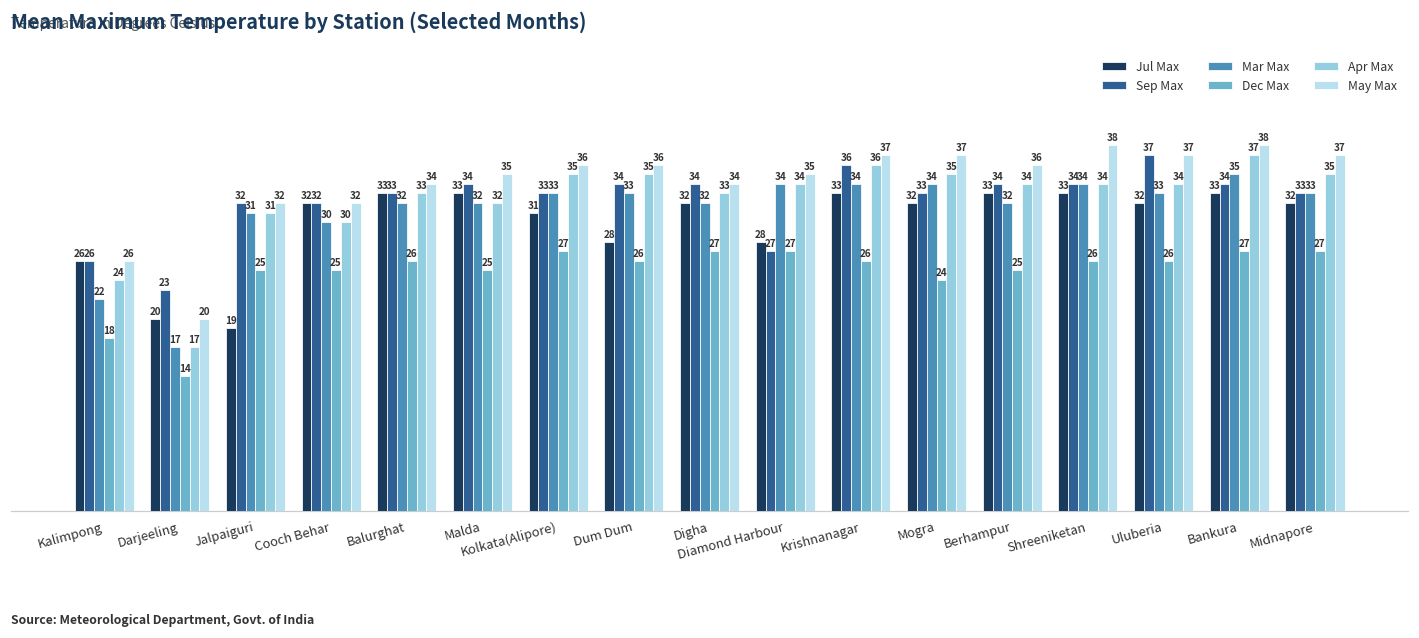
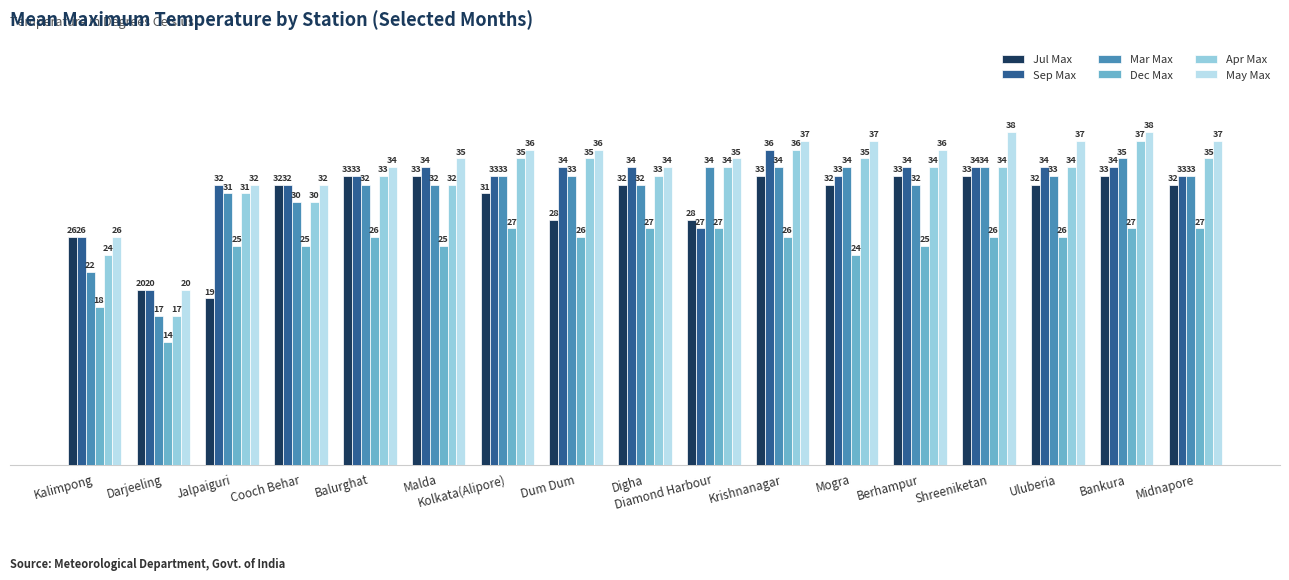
Sep Max, Darjeeling: 23 -> 20
Sep Max, Uluberia: 37 -> 34
